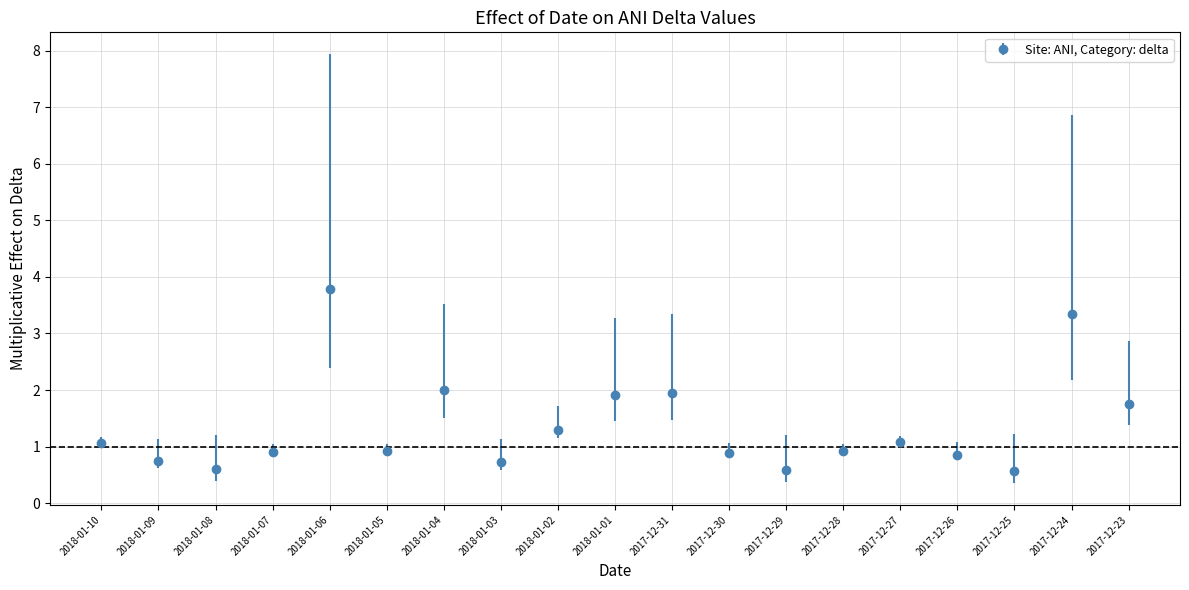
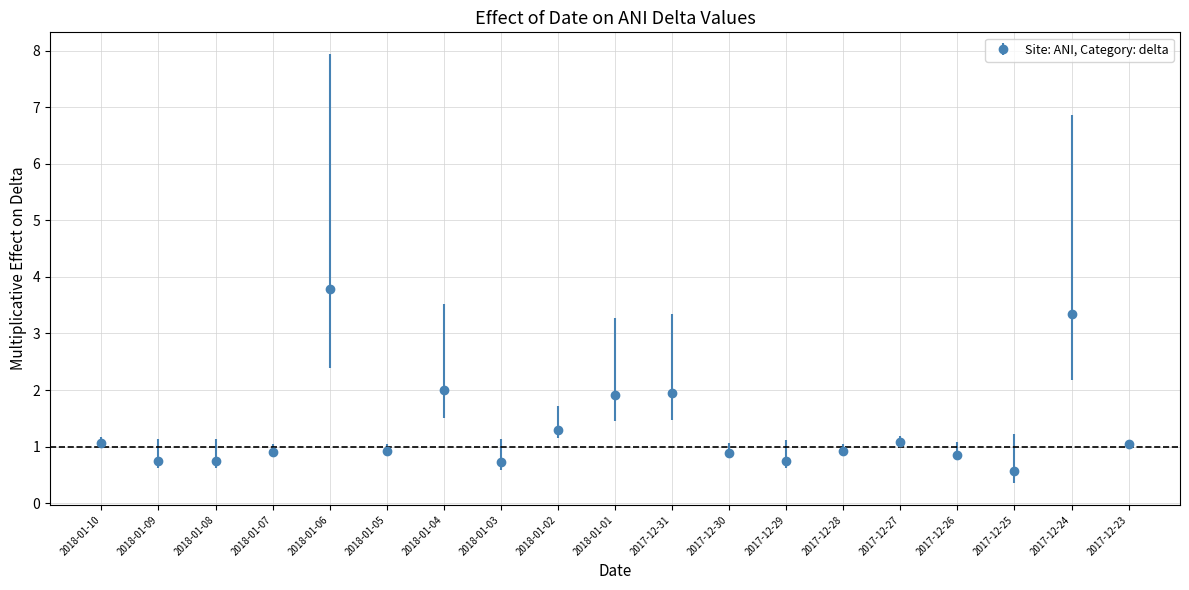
2018-01-08: 0.6 -> 0.7
2017-12-29: 0.6 -> 0.8
2017-12-23: 1.7 -> 1.0
